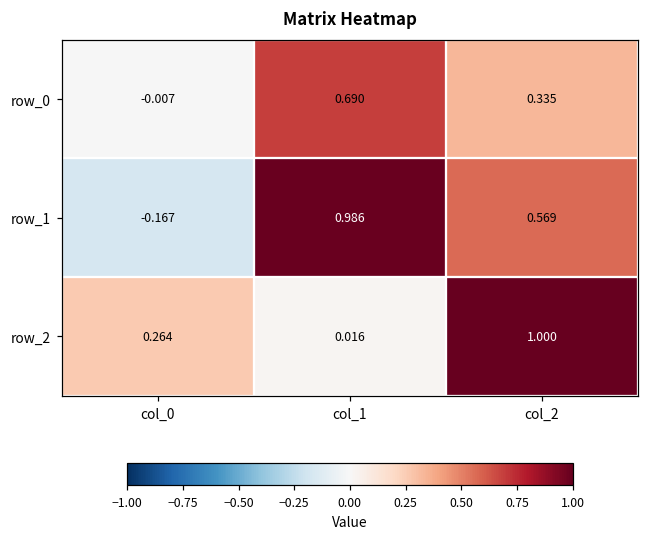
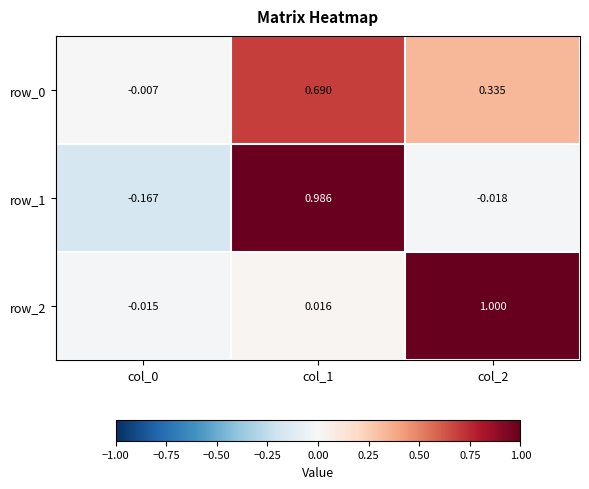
row_1, col_2: 0.569 -> -0.018
row_2, col_0: 0.264 -> -0.015
